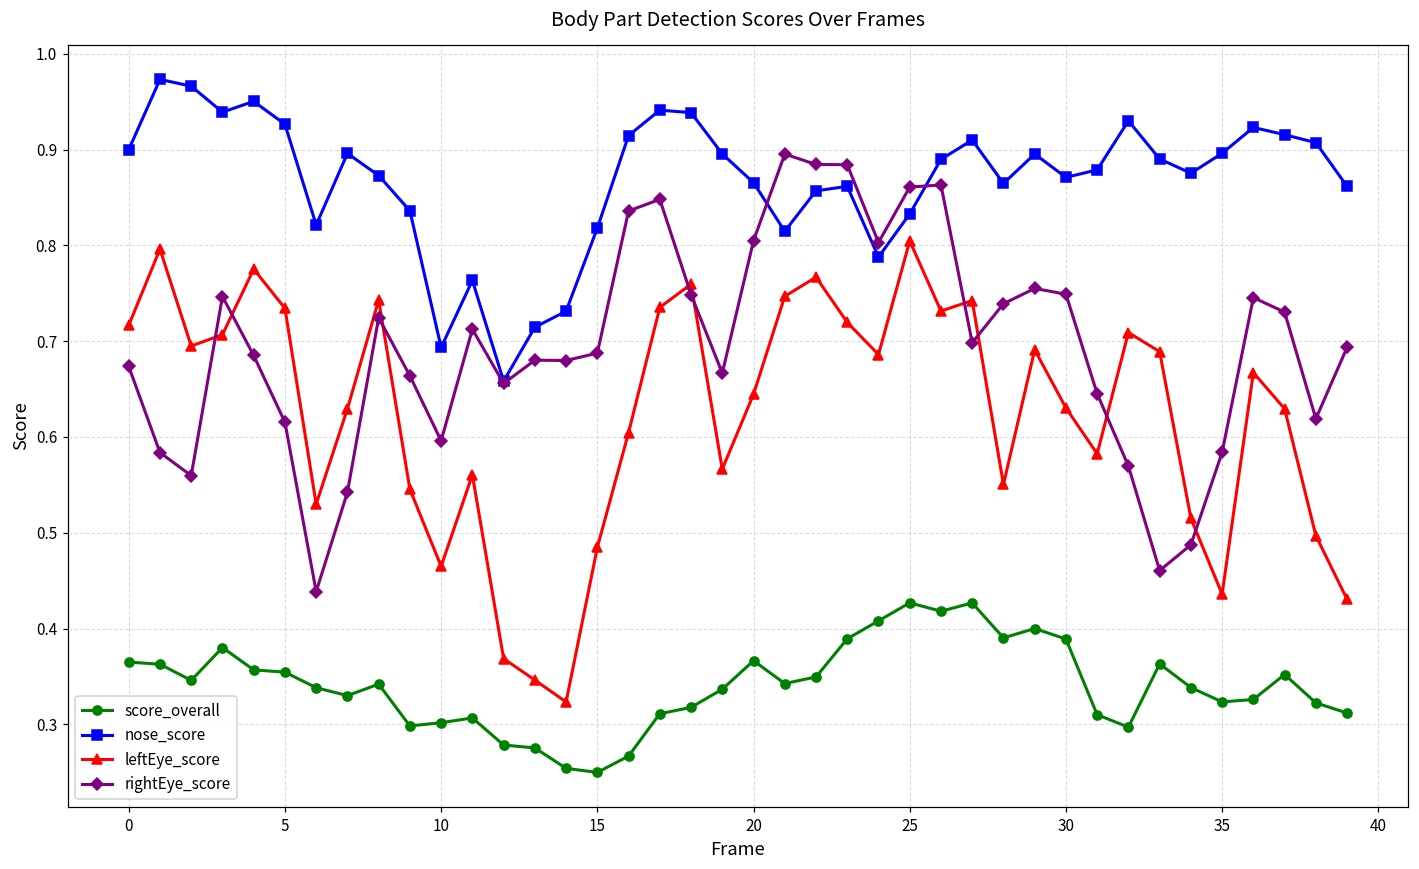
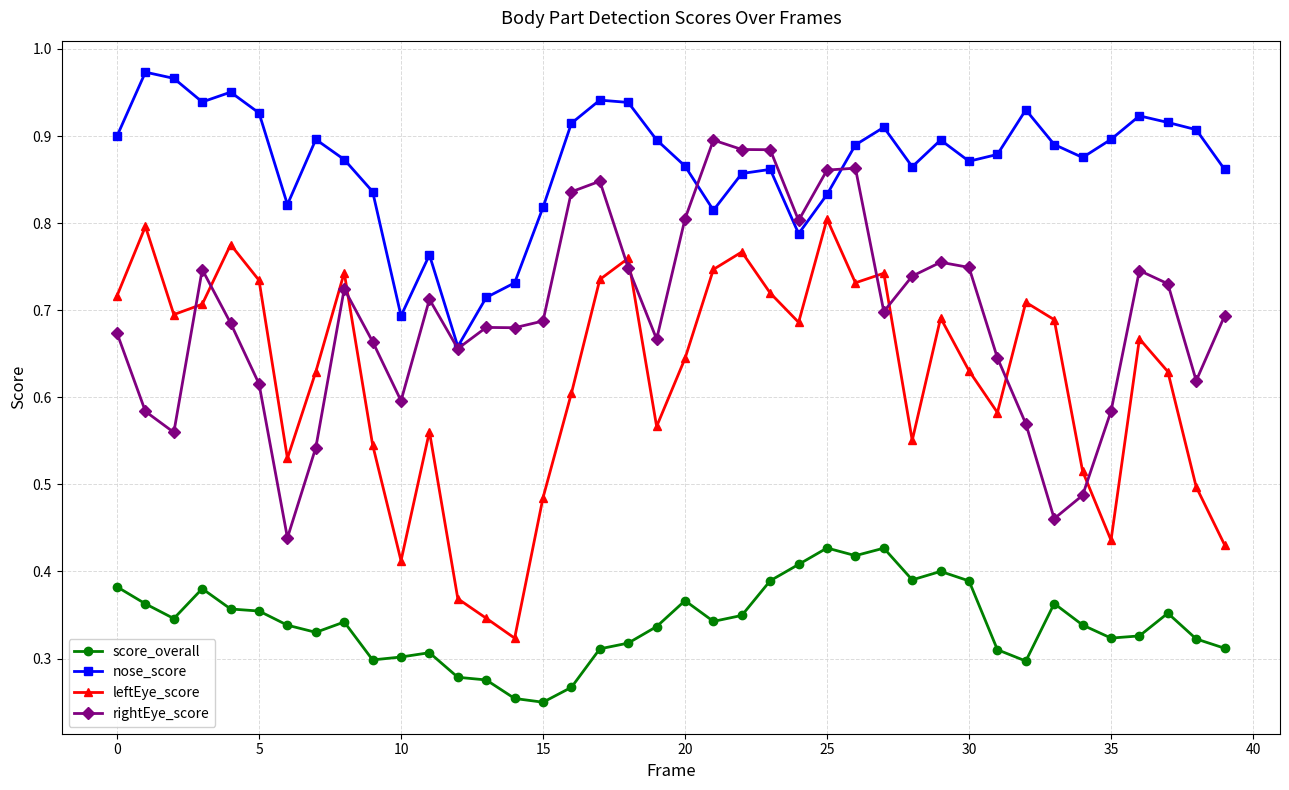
score_overall, 0: 0.36 -> 0.38
leftEye_score, 10: 0.46 -> 0.41
